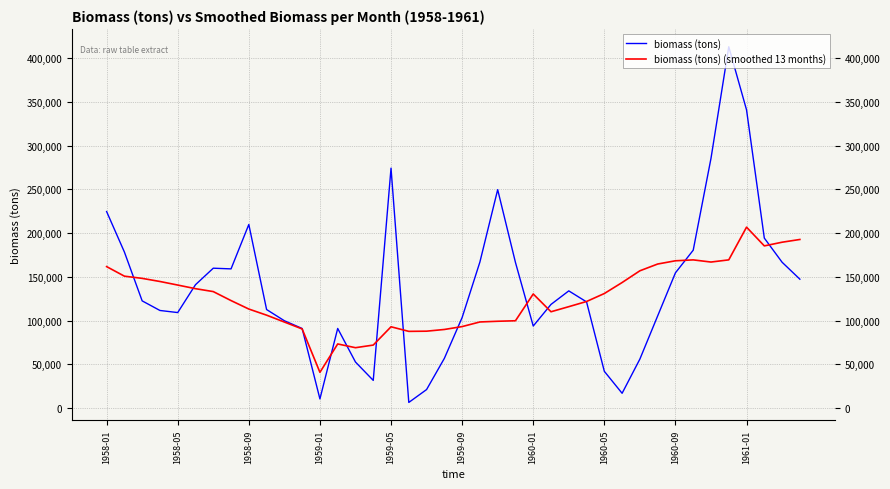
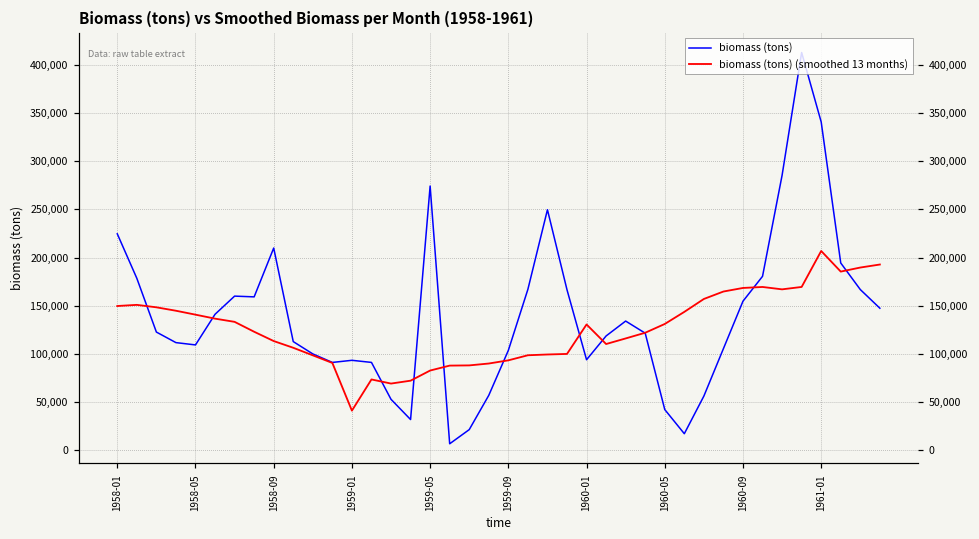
biomass (tons) (smoothed 13 months), 1958-01: 160,000 -> 150,000
biomass (tons), 1959-01: 10,000 -> 90,000
biomass (tons) (smoothed 13 months), 1959-05: 90,000 -> 80,000
